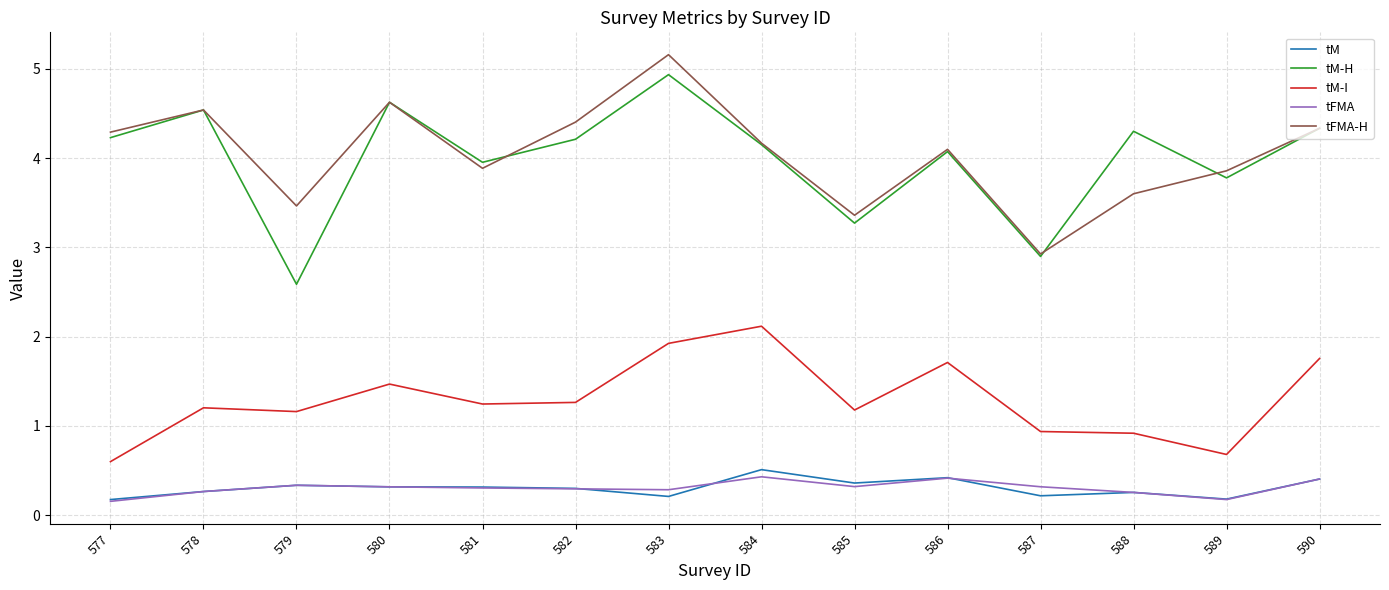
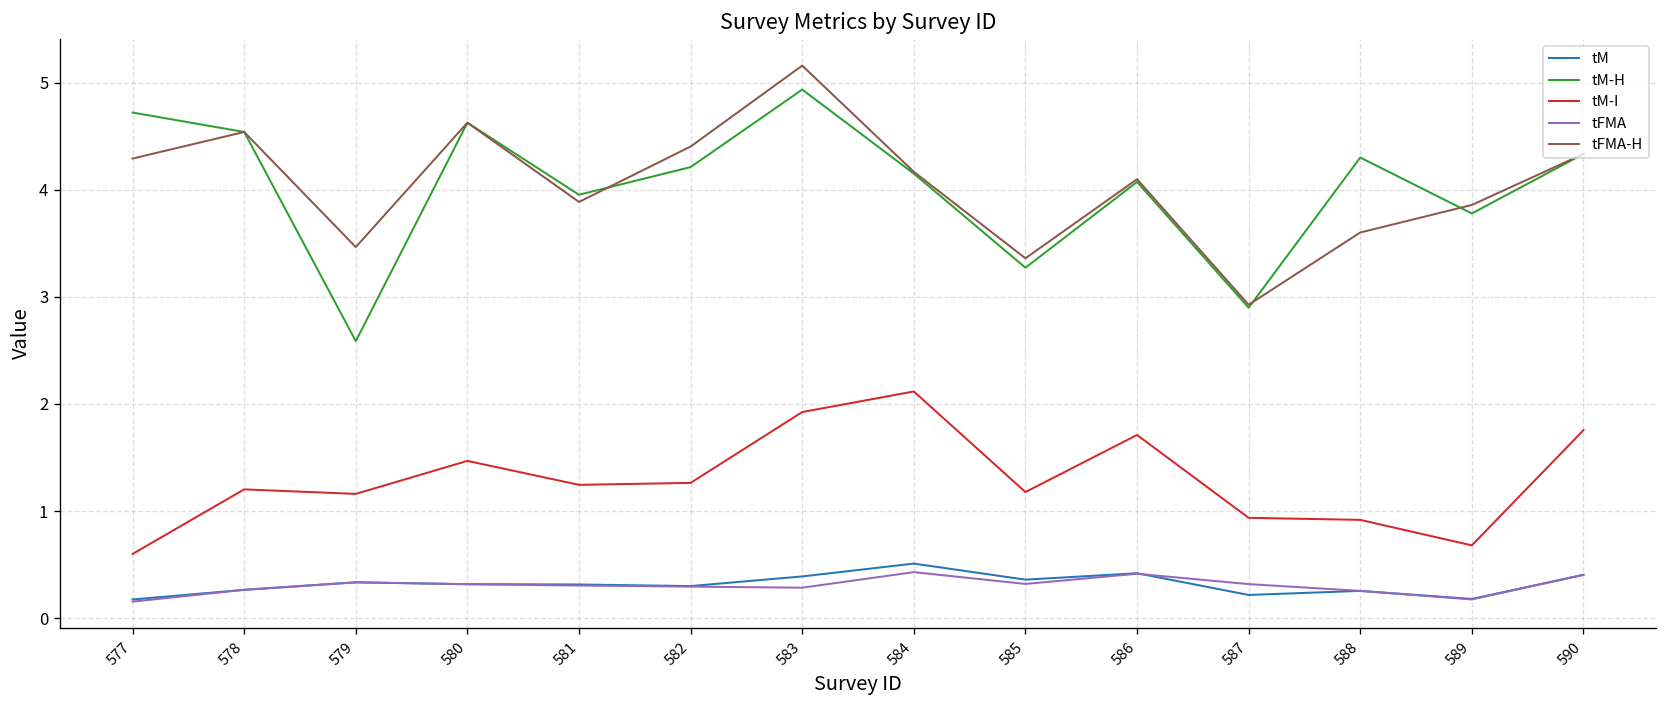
tM-H, 577: 4.2 -> 4.7
tM, 583: 0.2 -> 0.4
